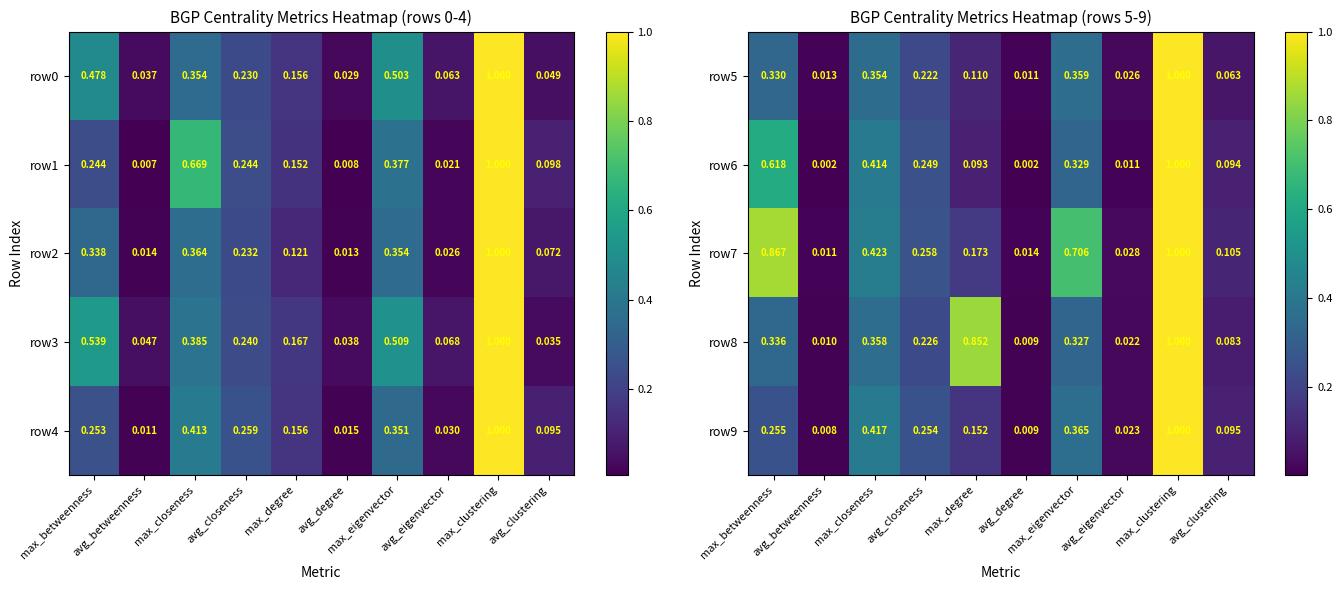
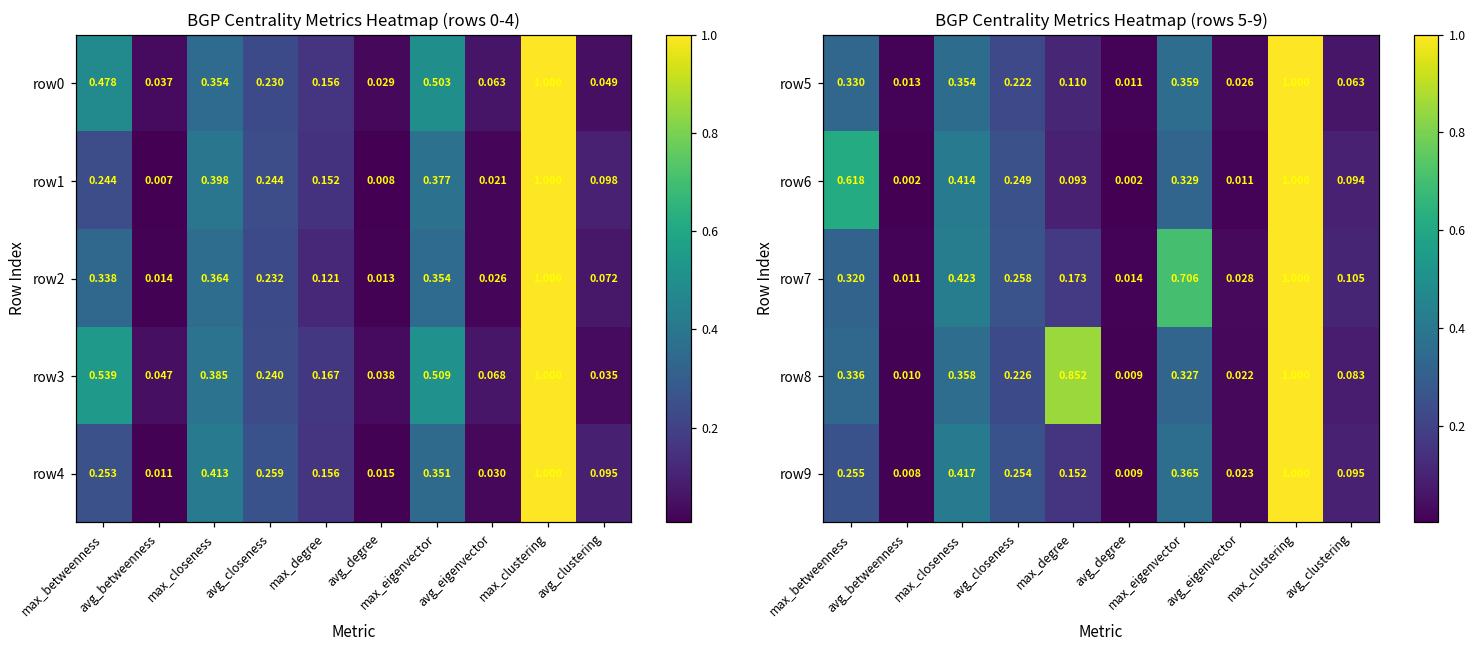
BGP Centrality Metrics Heatmap (rows 0-4), row1, max_closeness: 0.669 -> 0.398
BGP Centrality Metrics Heatmap (rows 5-9), row7, max_betweenness: 0.867 -> 0.320
